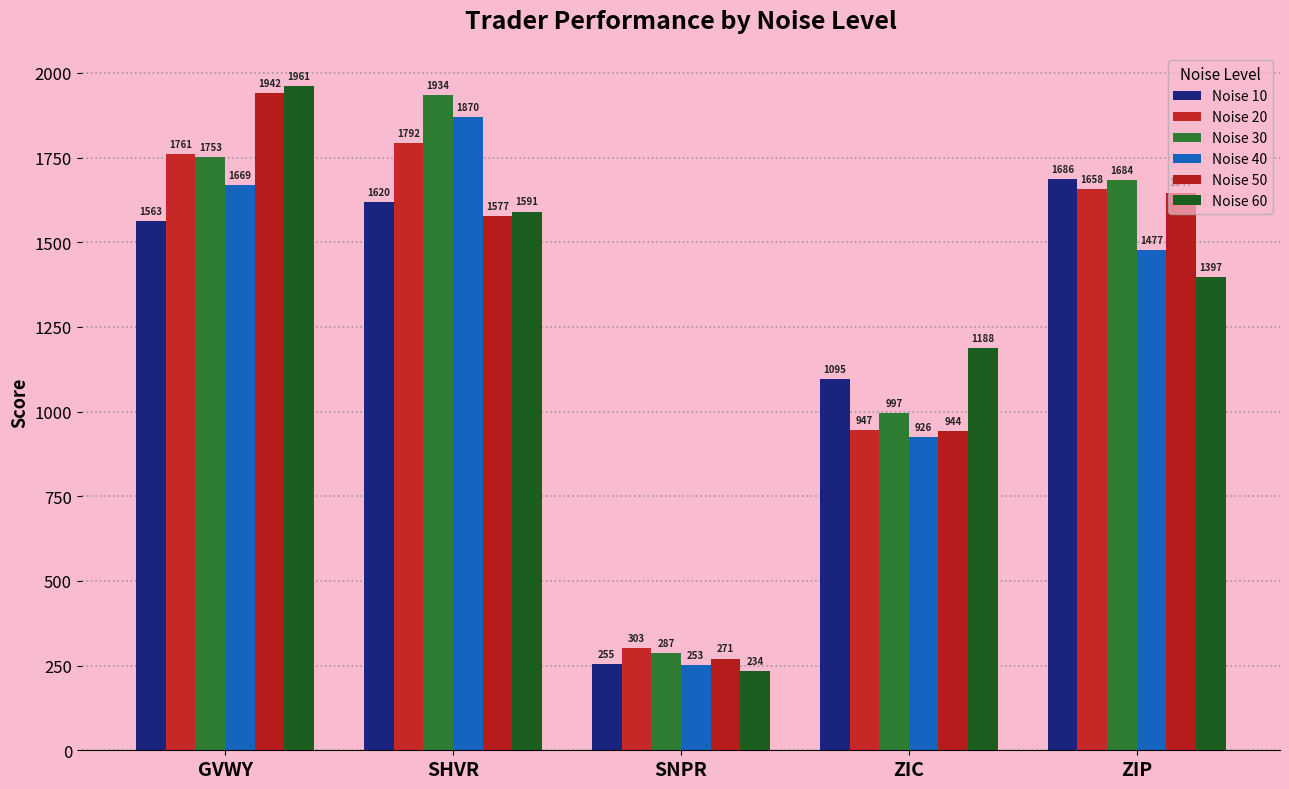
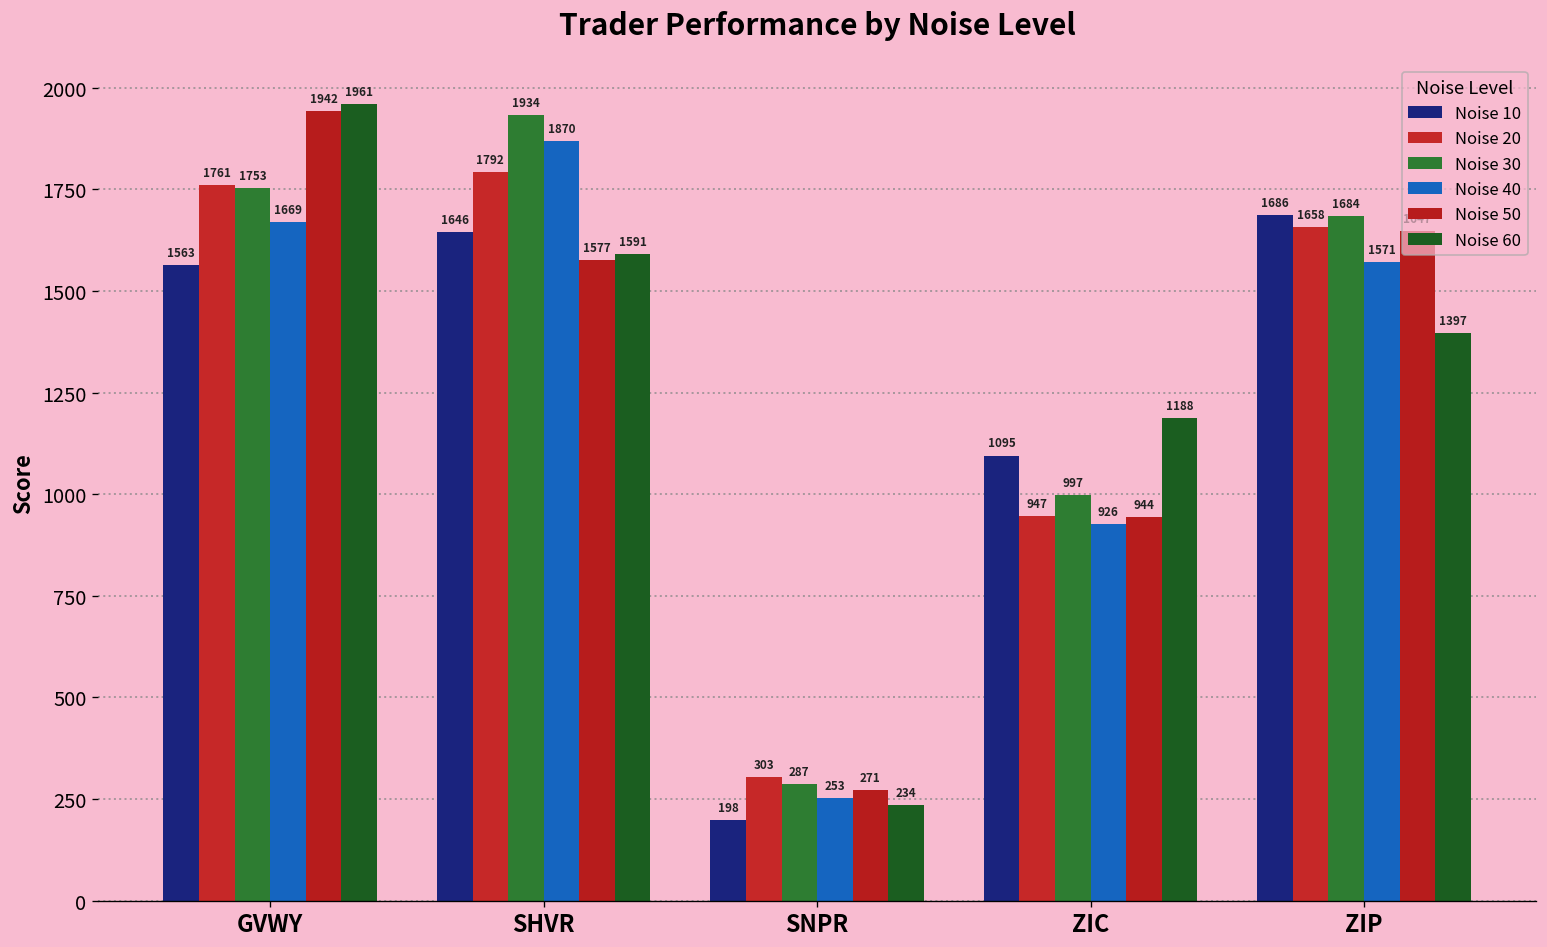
Noise 10, SHVR: 1620 -> 1646
Noise 10, SNPR: 255 -> 198
Noise 40, ZIP: 1477 -> 1571
